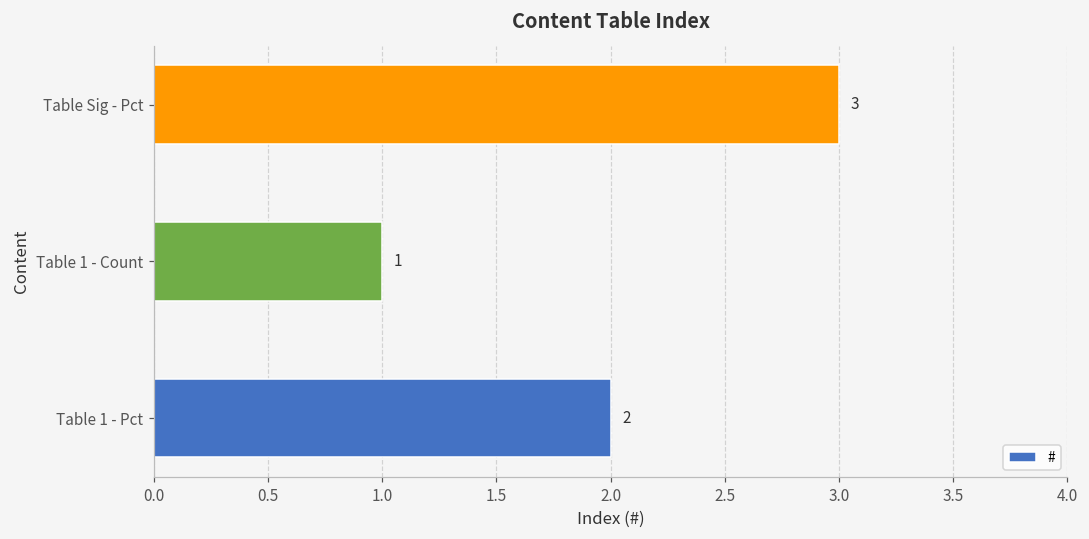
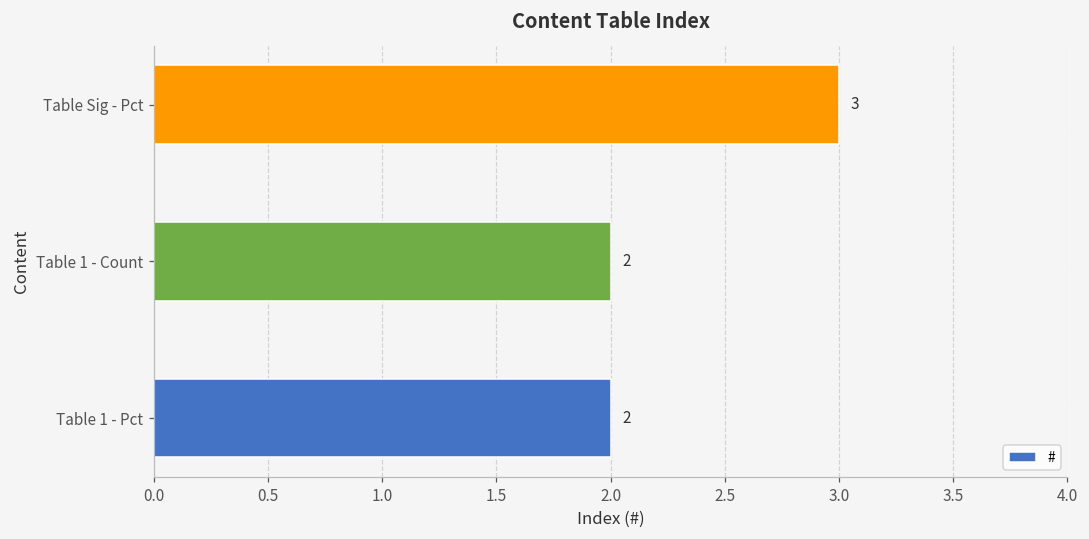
Table 1 - Count: 1 -> 2
